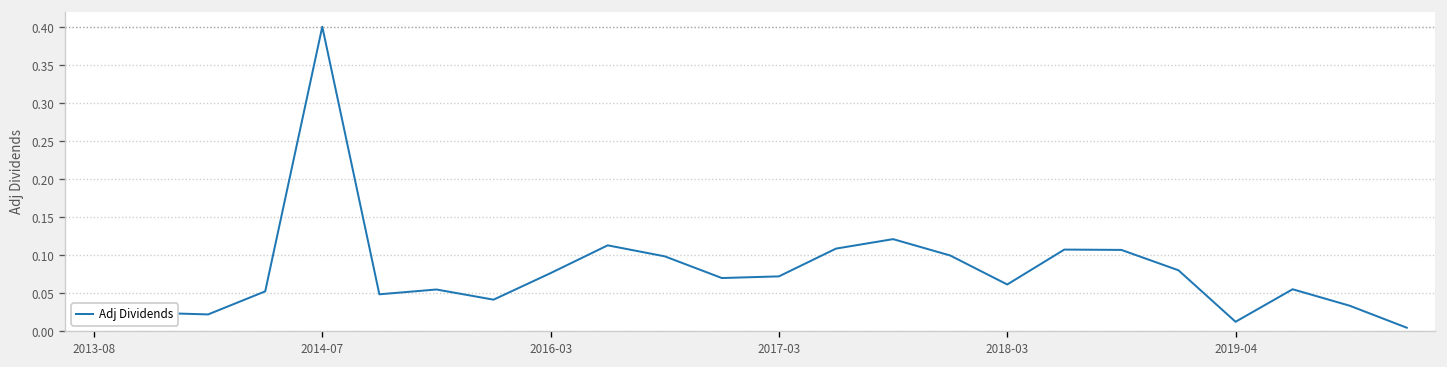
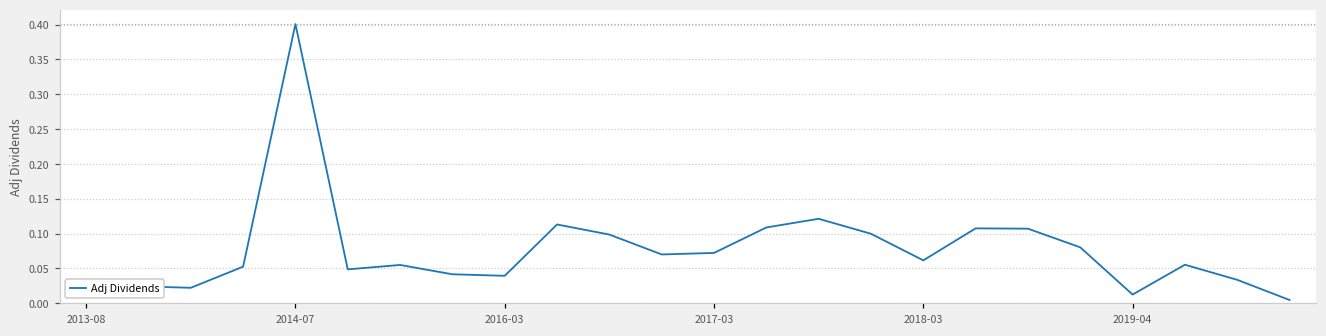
2016-03: 0.08 -> 0.04
